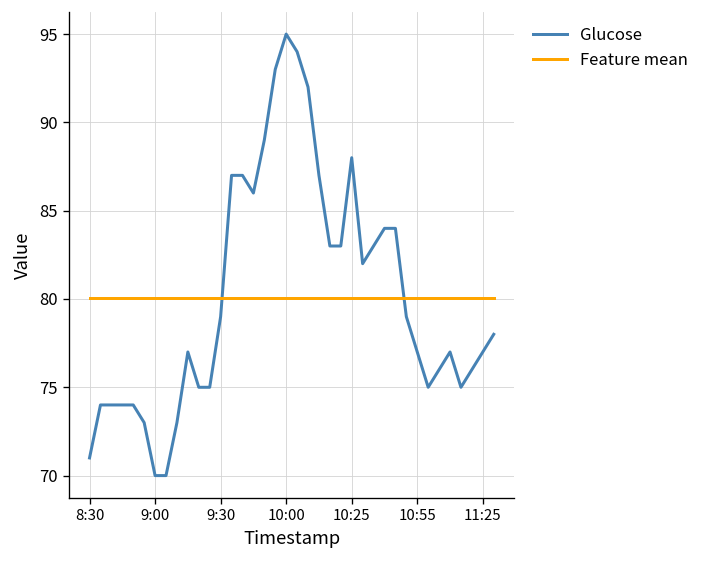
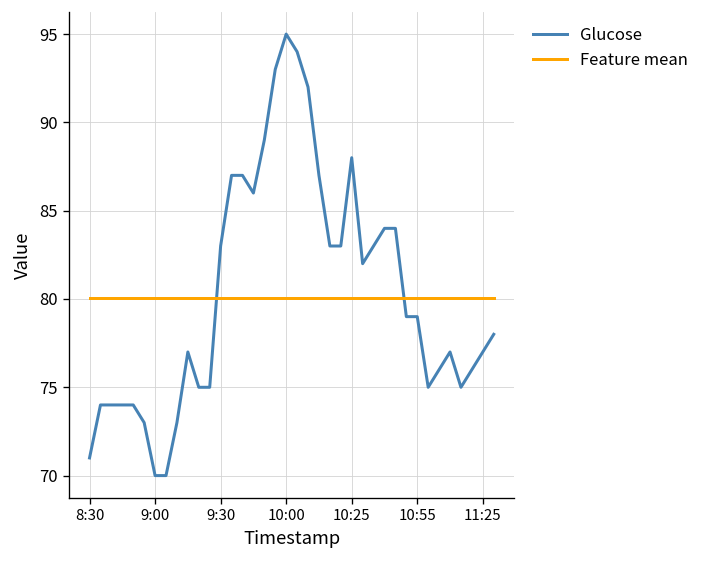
Glucose, 9:30: 79 -> 83
Glucose, 10:55: 77 -> 79
